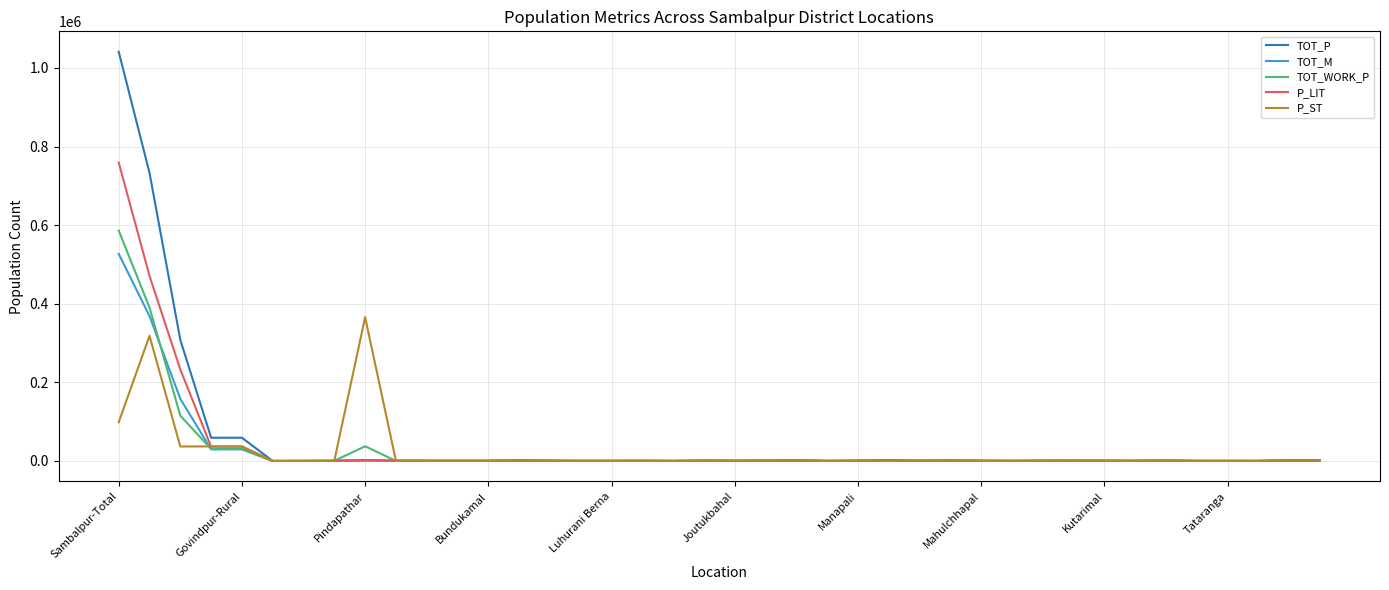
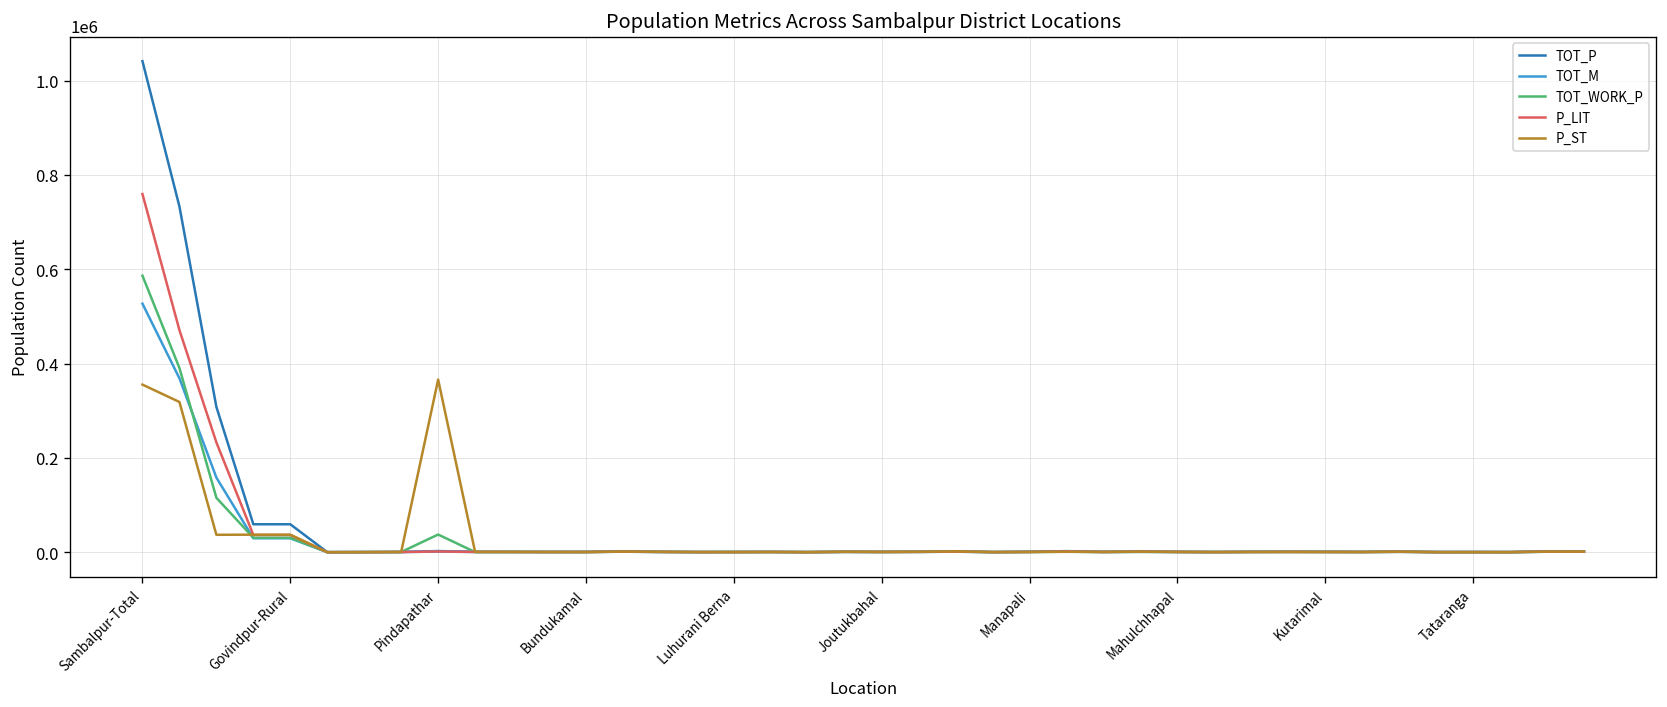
P_ST, Sambalpur-Total: 100000 -> 360000
